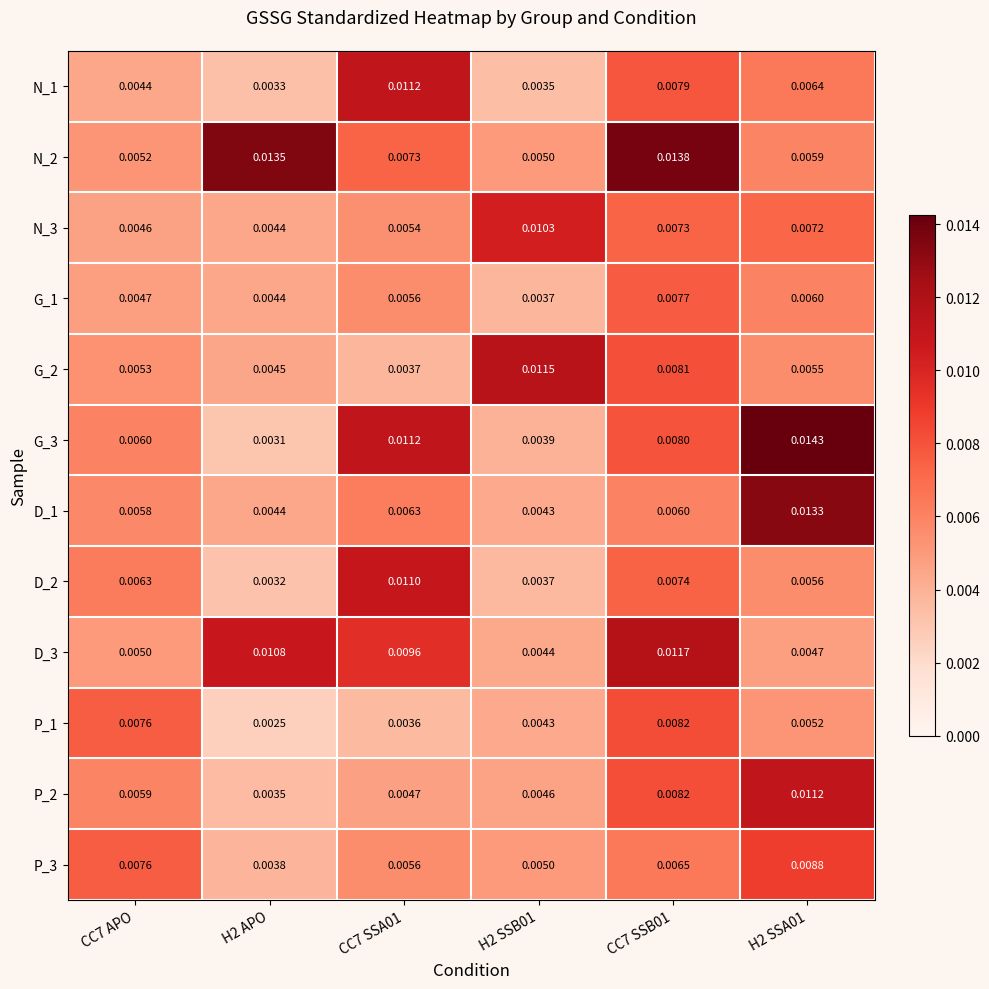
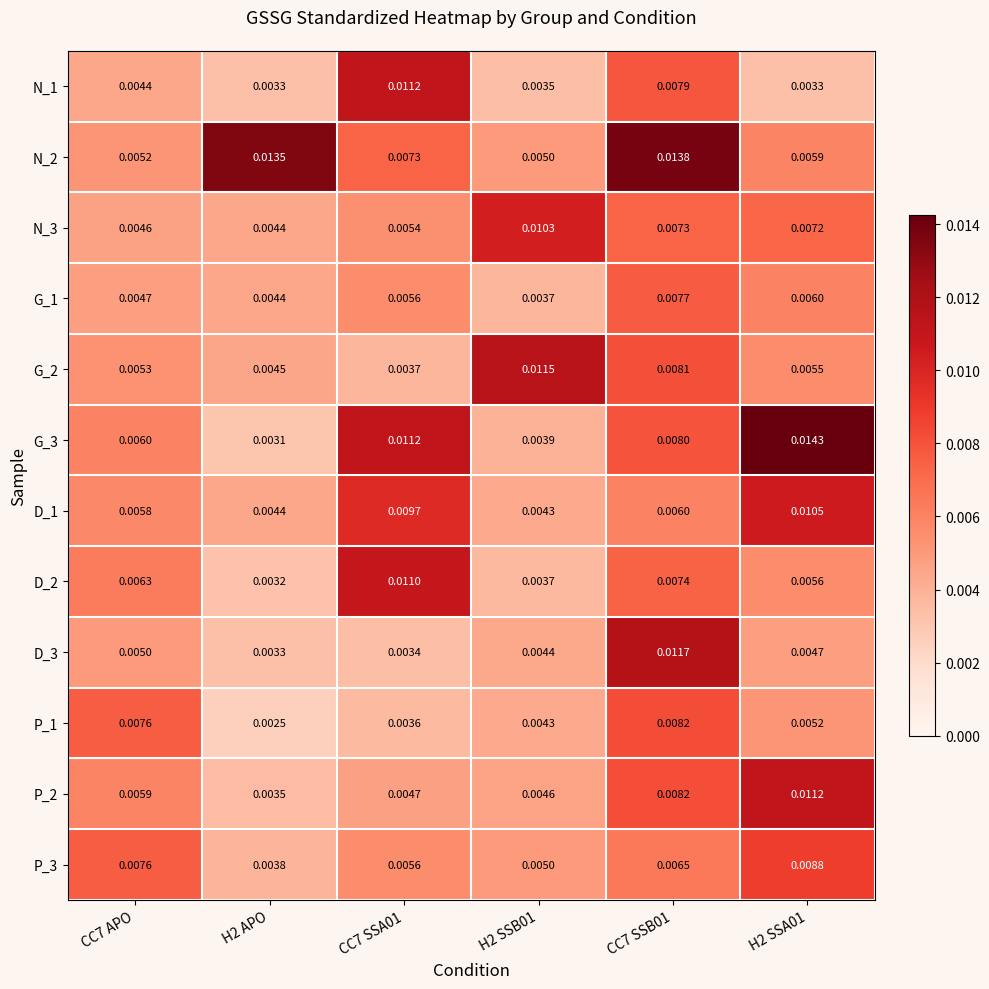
N_1, H2 SSA01: 0.0064 -> 0.0033
D_1, CC7 SSA01: 0.0063 -> 0.0097
D_1, H2 SSA01: 0.0133 -> 0.0105
D_3, H2 APO: 0.0108 -> 0.0033
D_3, CC7 SSA01: 0.0096 -> 0.0034
